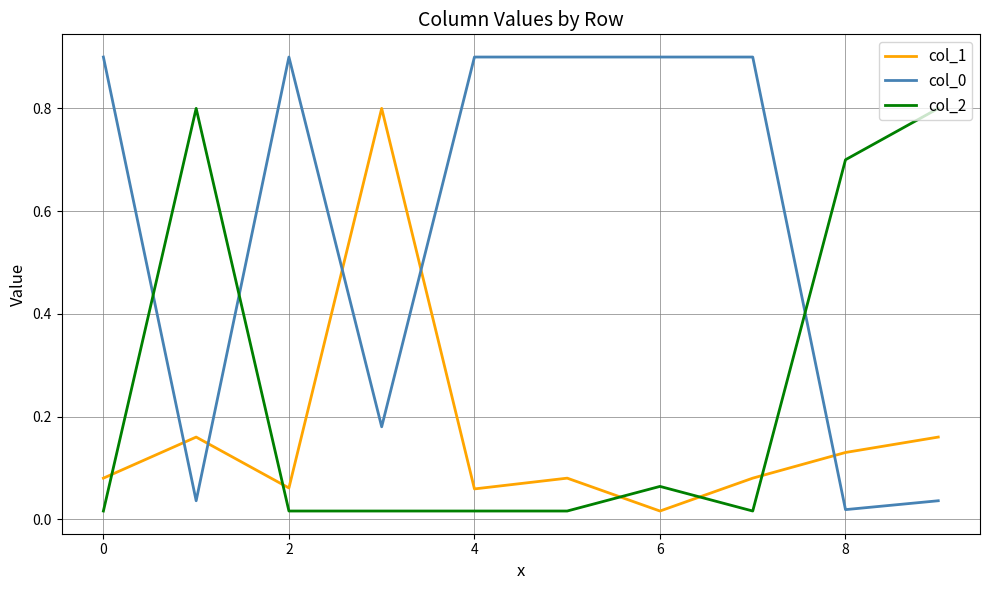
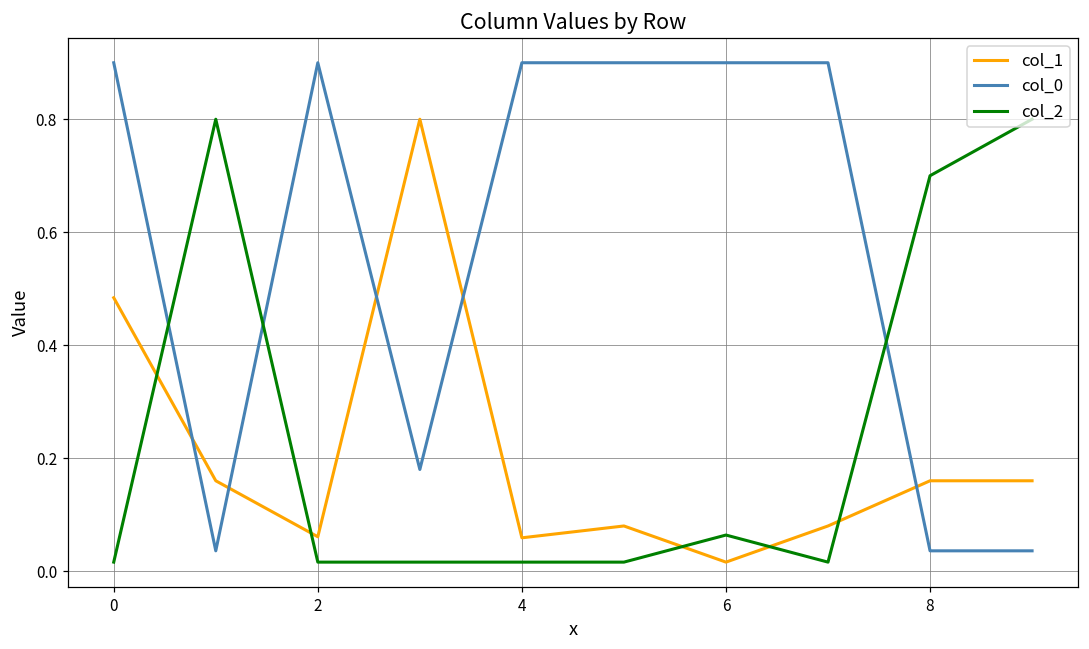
col_1, 0: 0.08 -> 0.48
col_1, 8: 0.13 -> 0.16
col_0, 8: 0.02 -> 0.04
